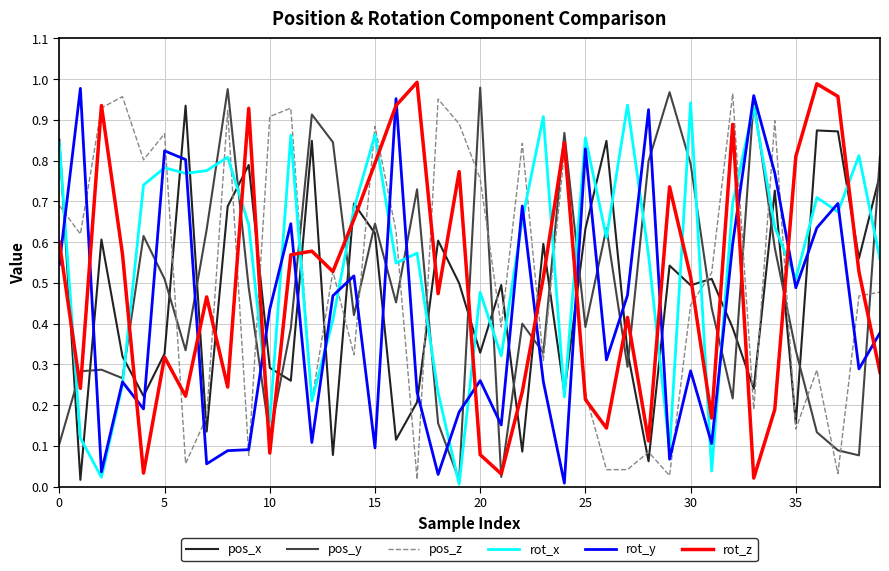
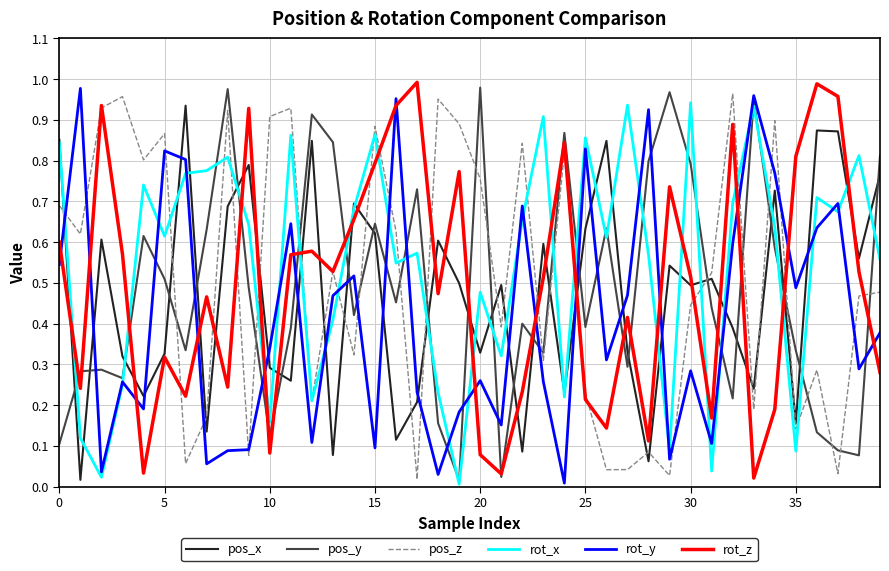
rot_x, 5: 0.78 -> 0.61
rot_y, 10: 0.44 -> 0.34
rot_x, 35: 0.51 -> 0.09
